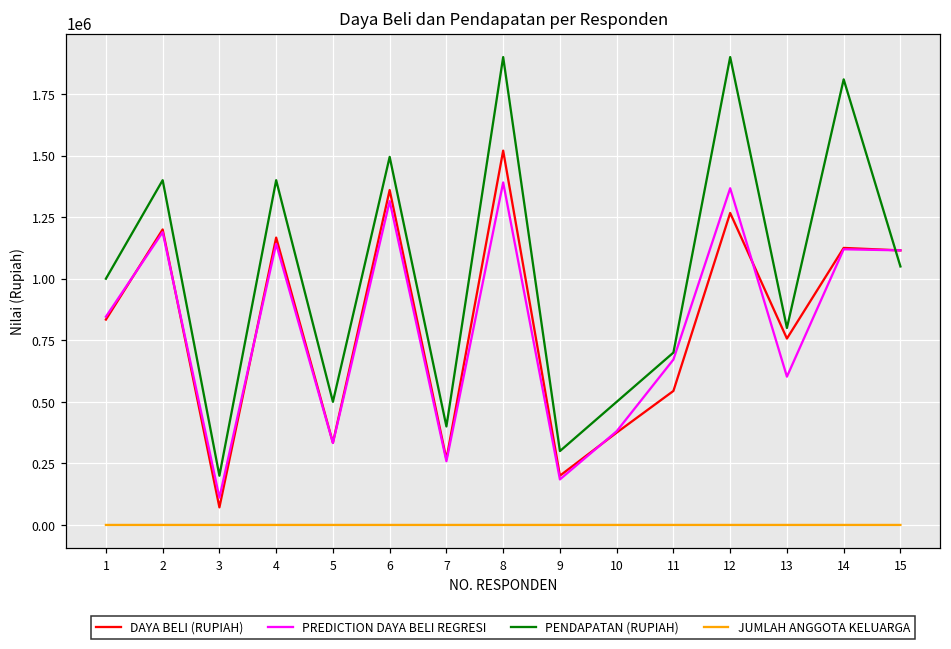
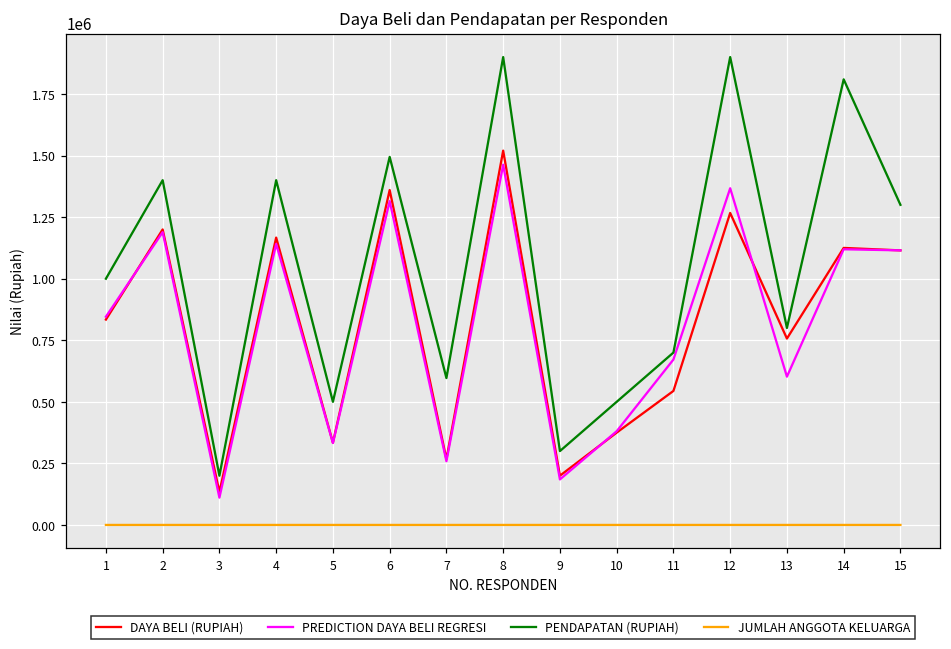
DAYA BELI (RUPIAH), 3: 70000 -> 130000
PENDAPATAN (RUPIAH), 7: 400000 -> 600000
PREDICTION DAYA BELI REGRESI, 8: 1390000 -> 1460000
PENDAPATAN (RUPIAH), 15: 1050000 -> 1300000
